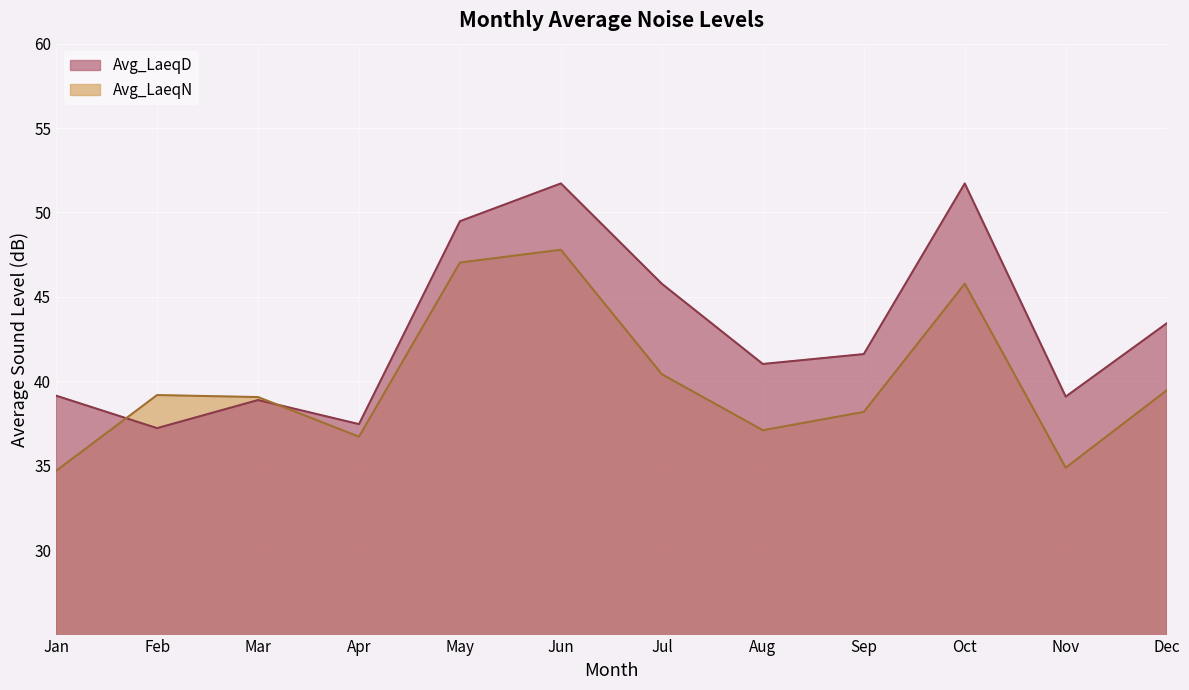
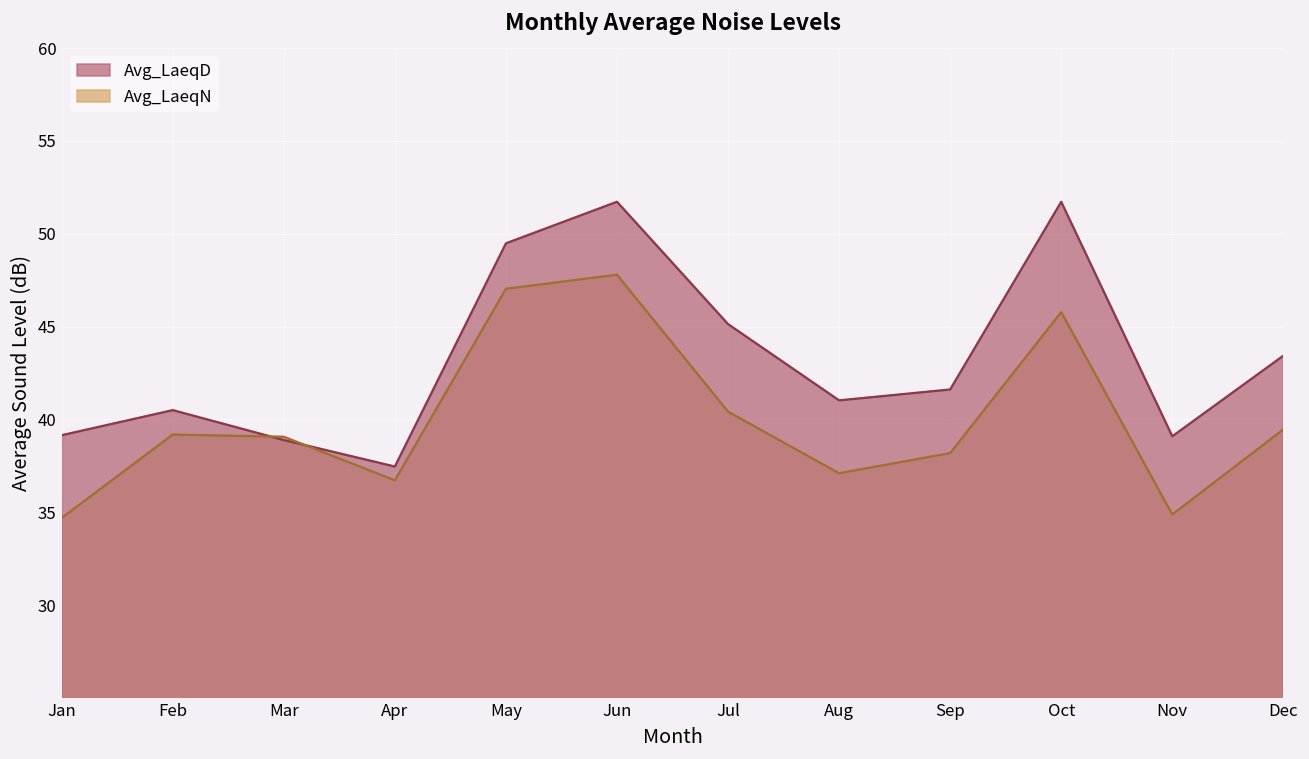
Avg_LaeqD, Feb: 37.2 -> 40.5
Avg_LaeqD, Jul: 45.8 -> 45.1
